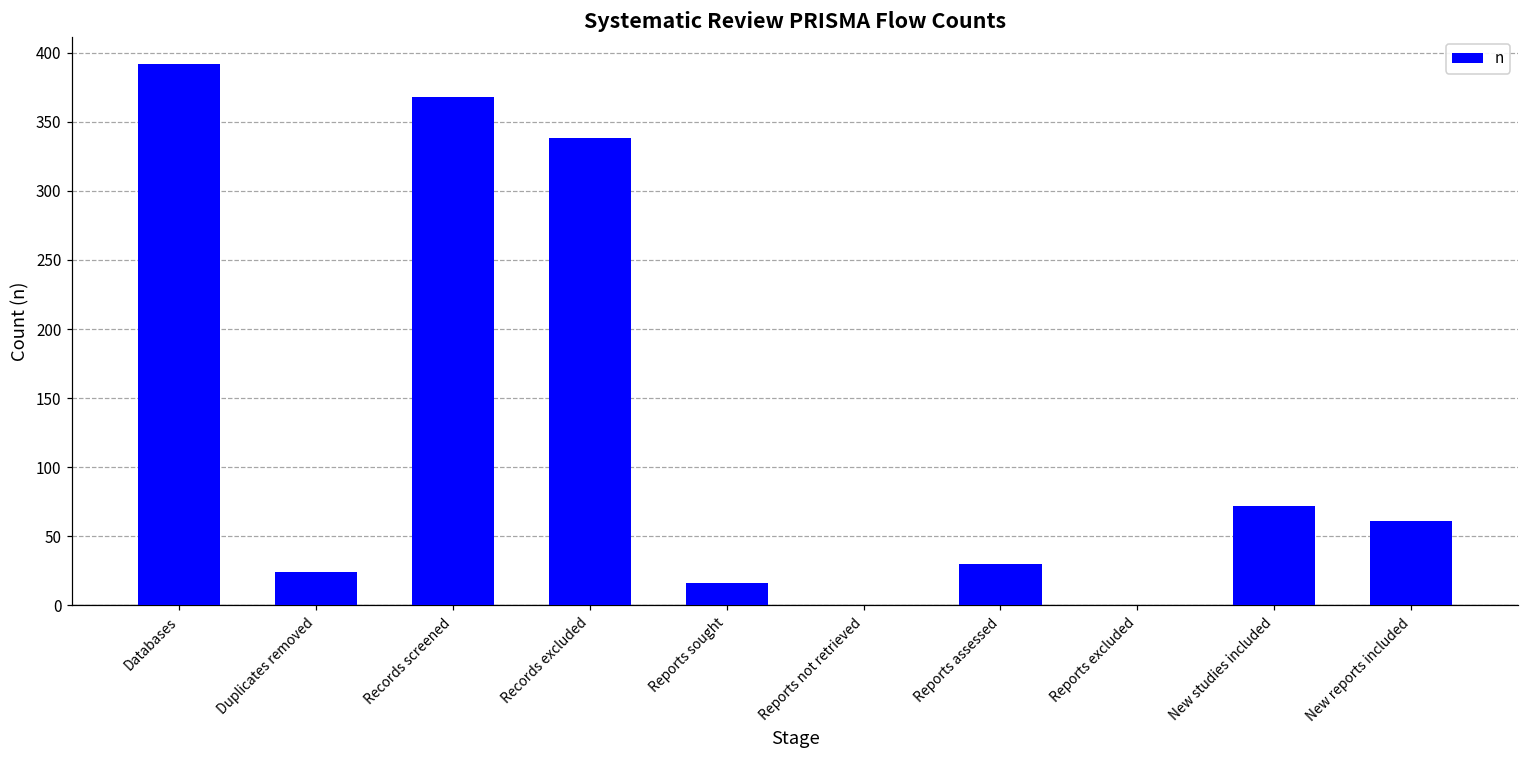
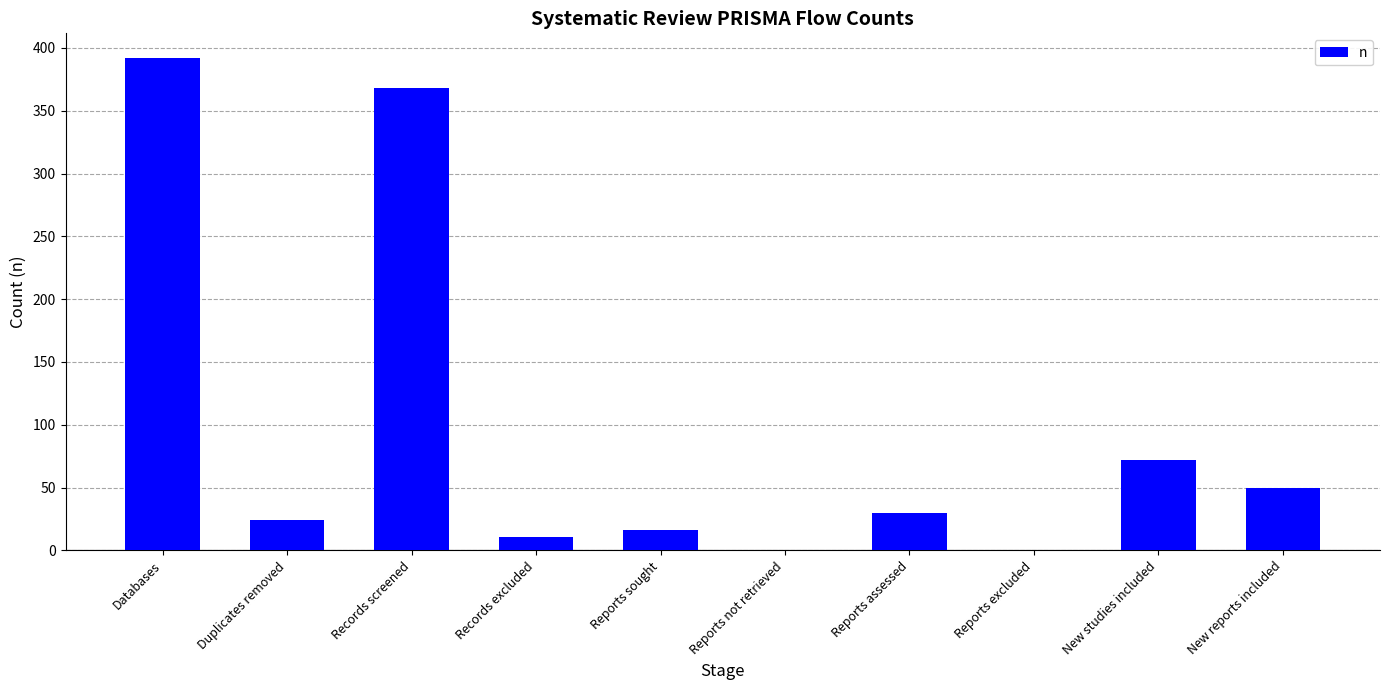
Records excluded: 338 -> 11
New reports included: 61 -> 50
